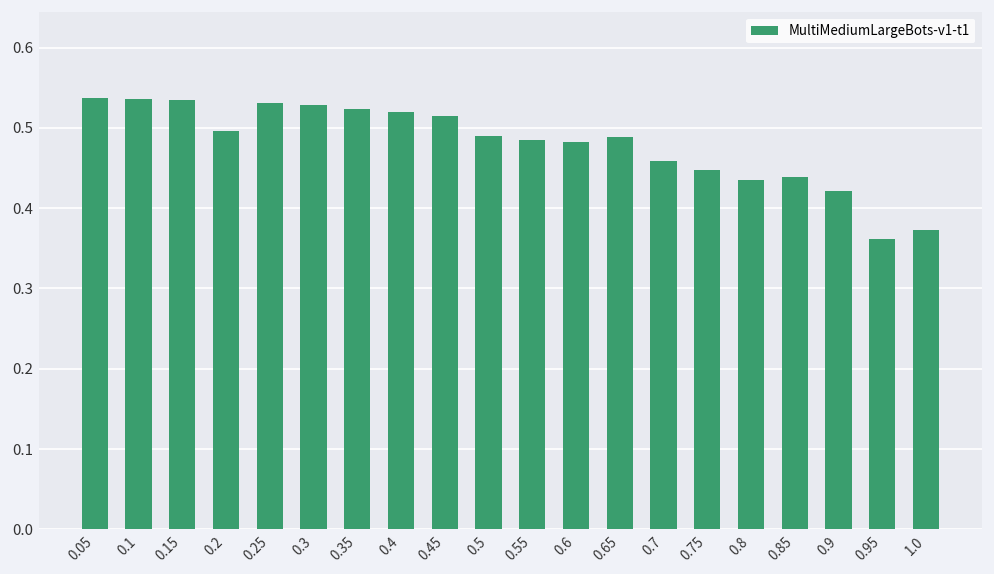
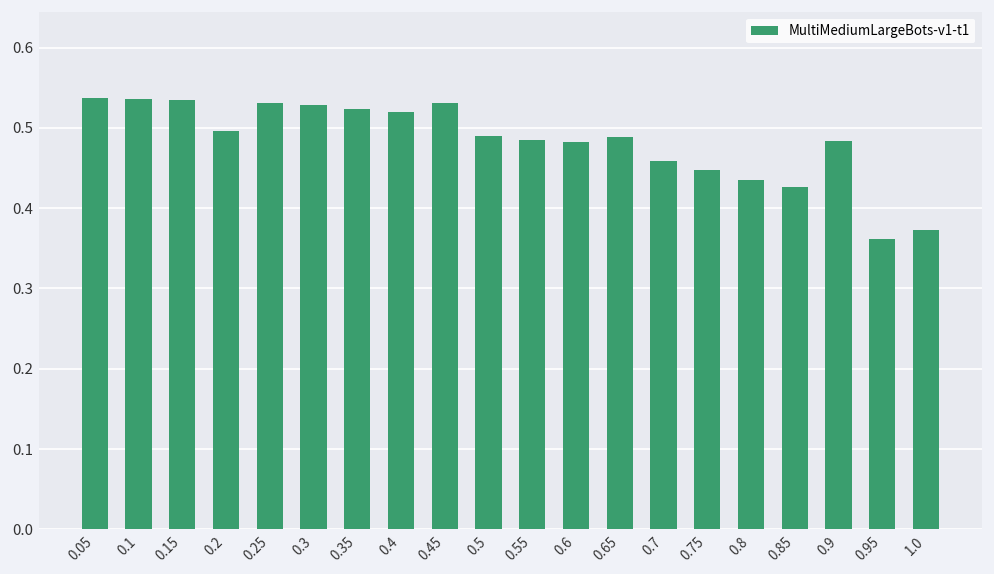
0.45: 0.51 -> 0.53
0.85: 0.44 -> 0.43
0.9: 0.42 -> 0.48
